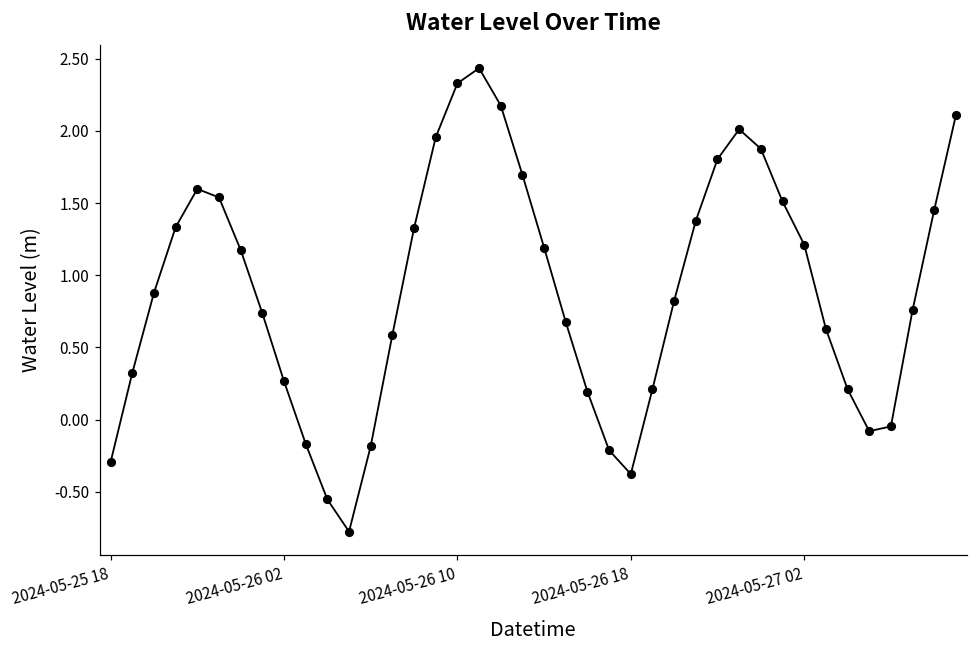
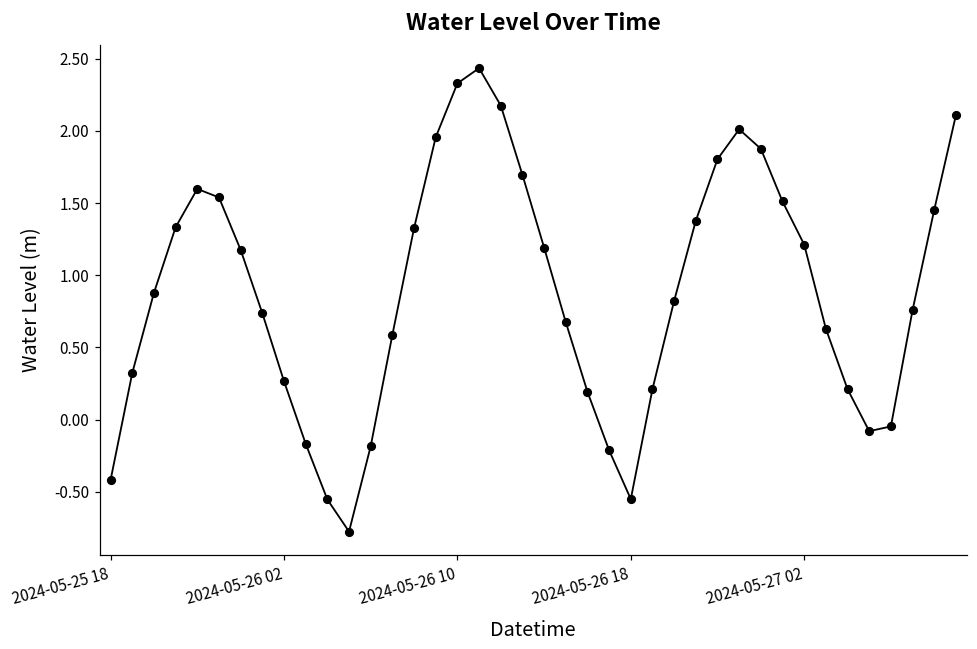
2024-05-25 18: -0.29 -> -0.42
2024-05-26 18: -0.38 -> -0.55
